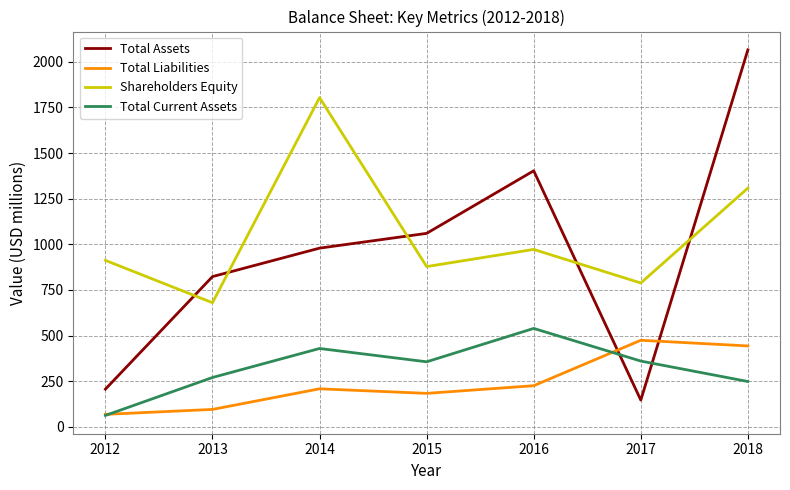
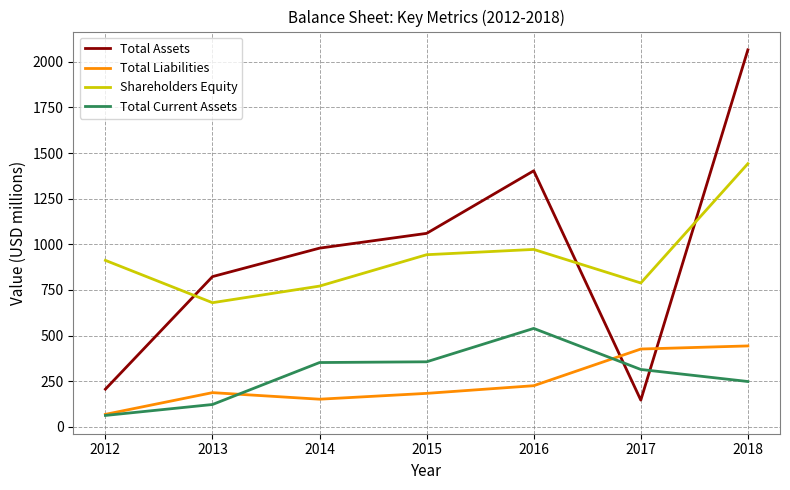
Total Liabilities, 2013: 100 -> 190
Total Current Assets, 2013: 270 -> 120
Total Liabilities, 2014: 210 -> 150
Shareholders Equity, 2014: 1800 -> 770
Total Current Assets, 2014: 430 -> 350
Shareholders Equity, 2015: 880 -> 940
Total Liabilities, 2017: 470 -> 430
Total Current Assets, 2017: 360 -> 310
Shareholders Equity, 2018: 1310 -> 1440
